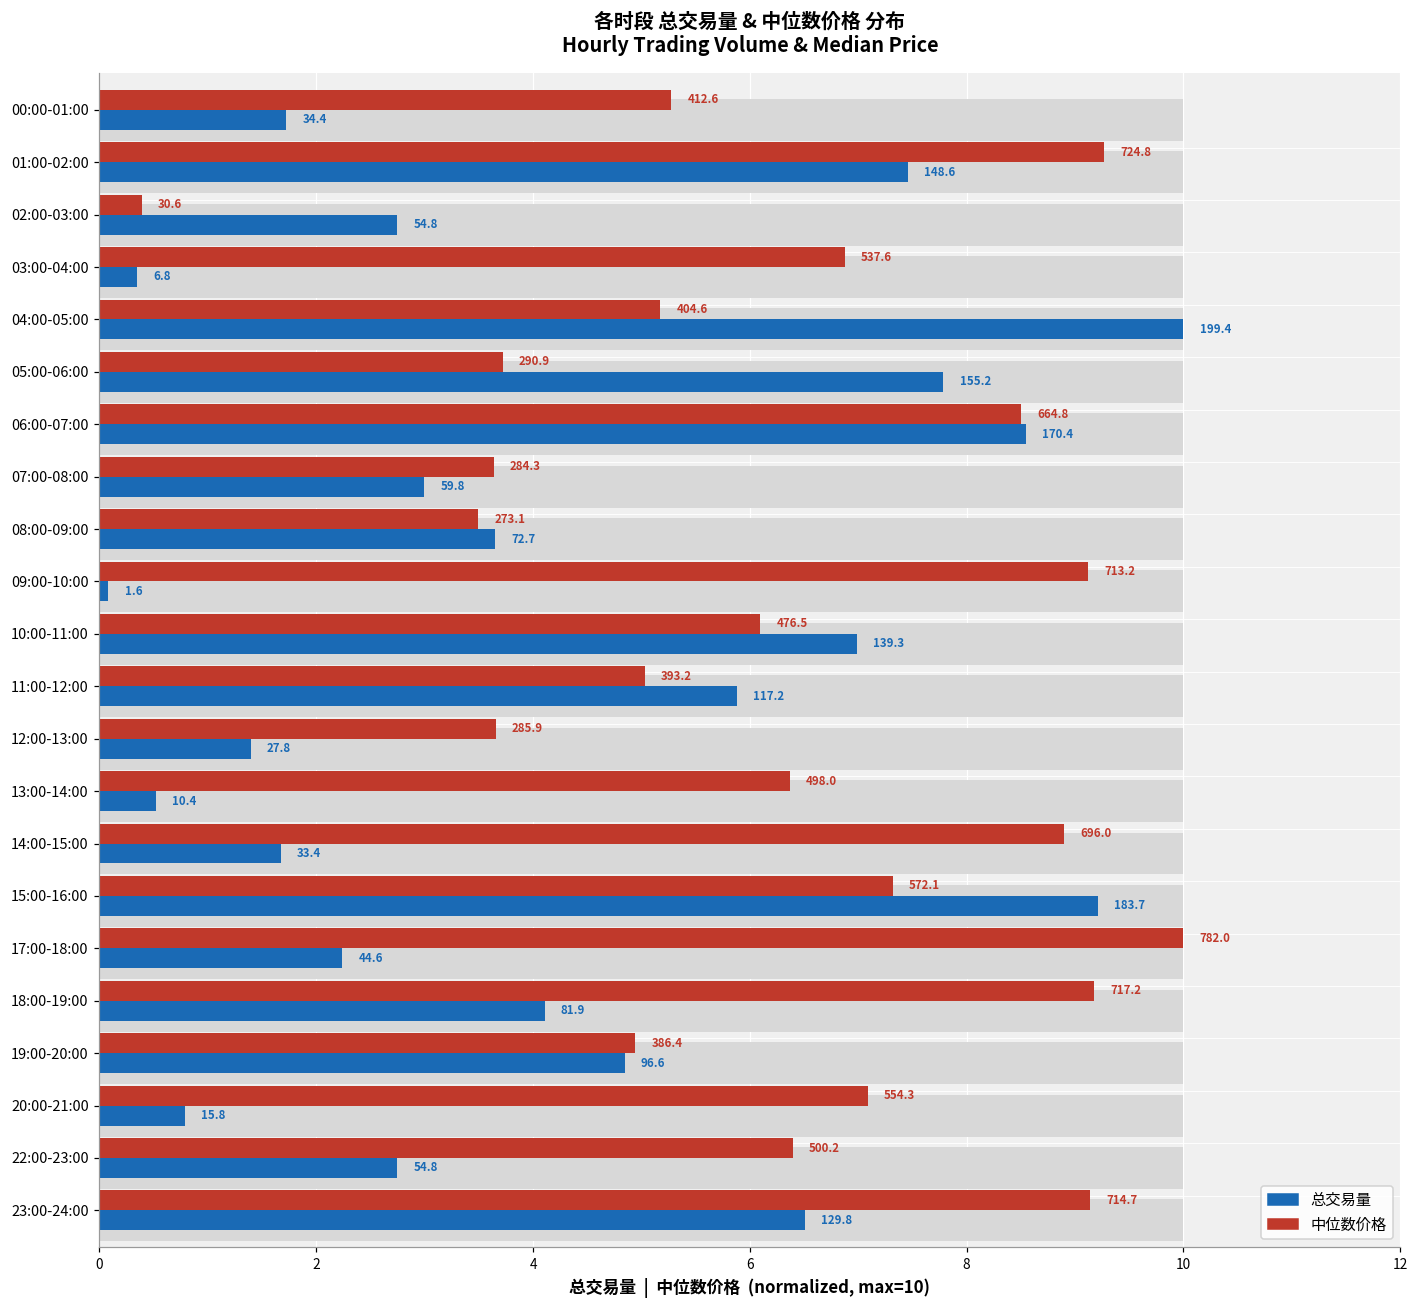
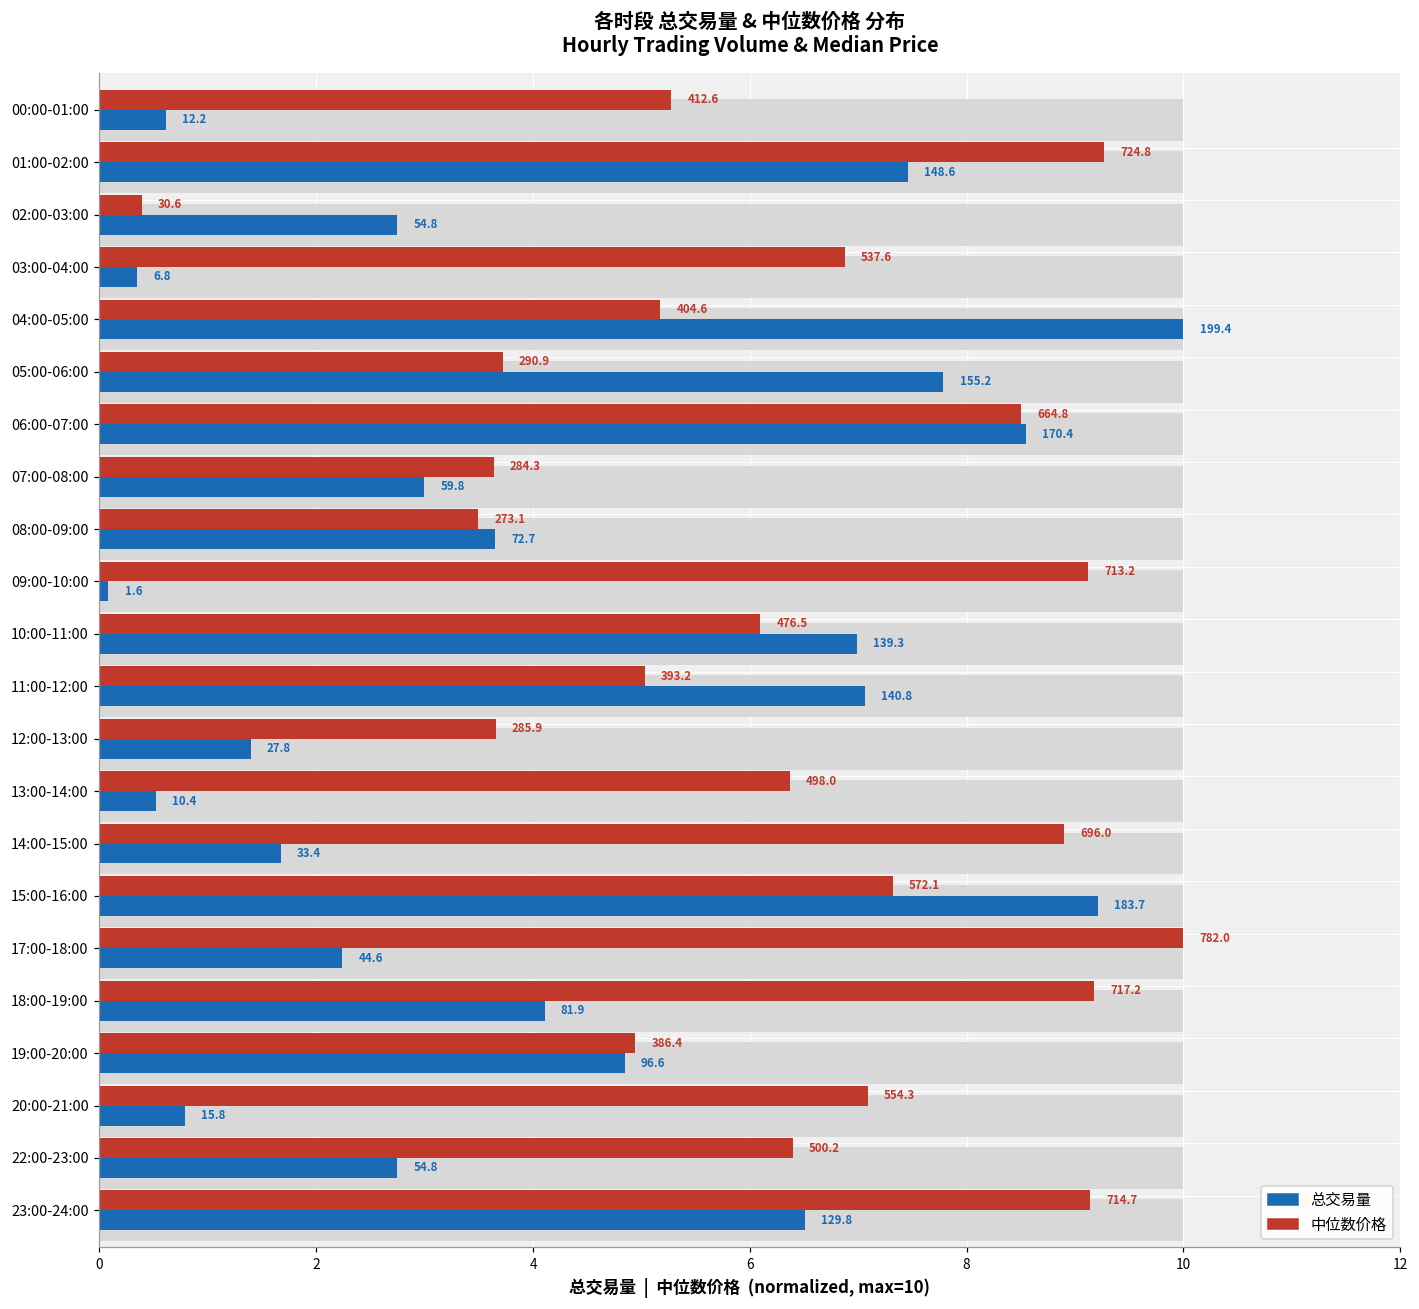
总交易量, 00:00-01:00: 34.4 -> 12.2
总交易量, 11:00-12:00: 117.2 -> 140.8
